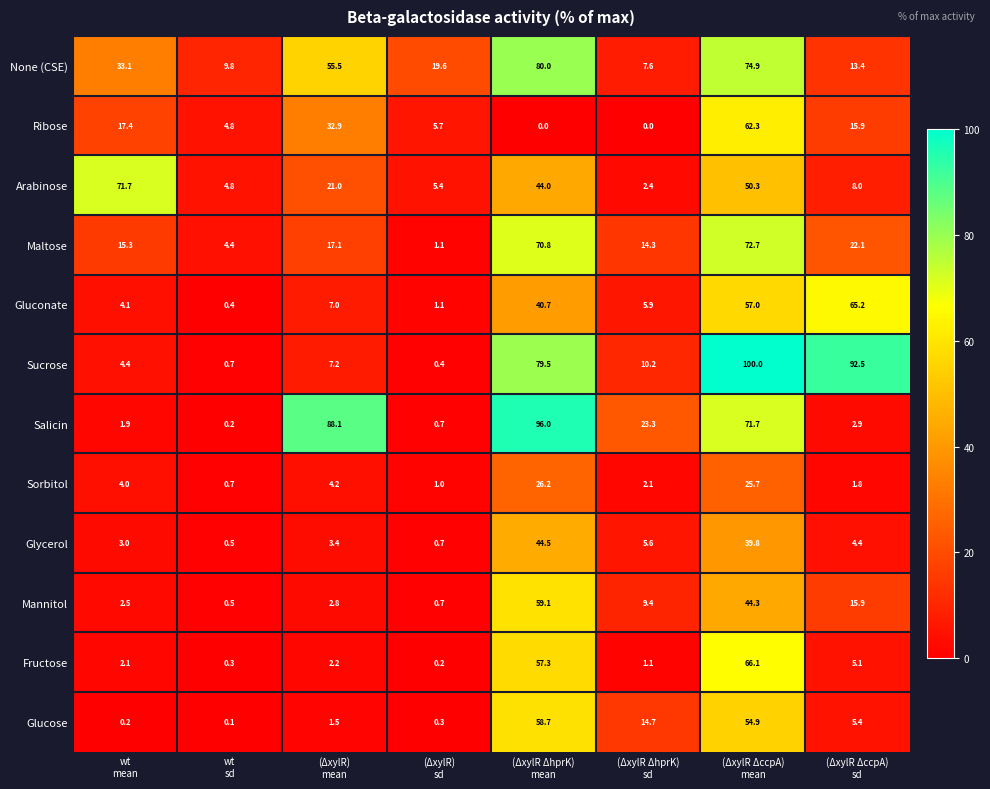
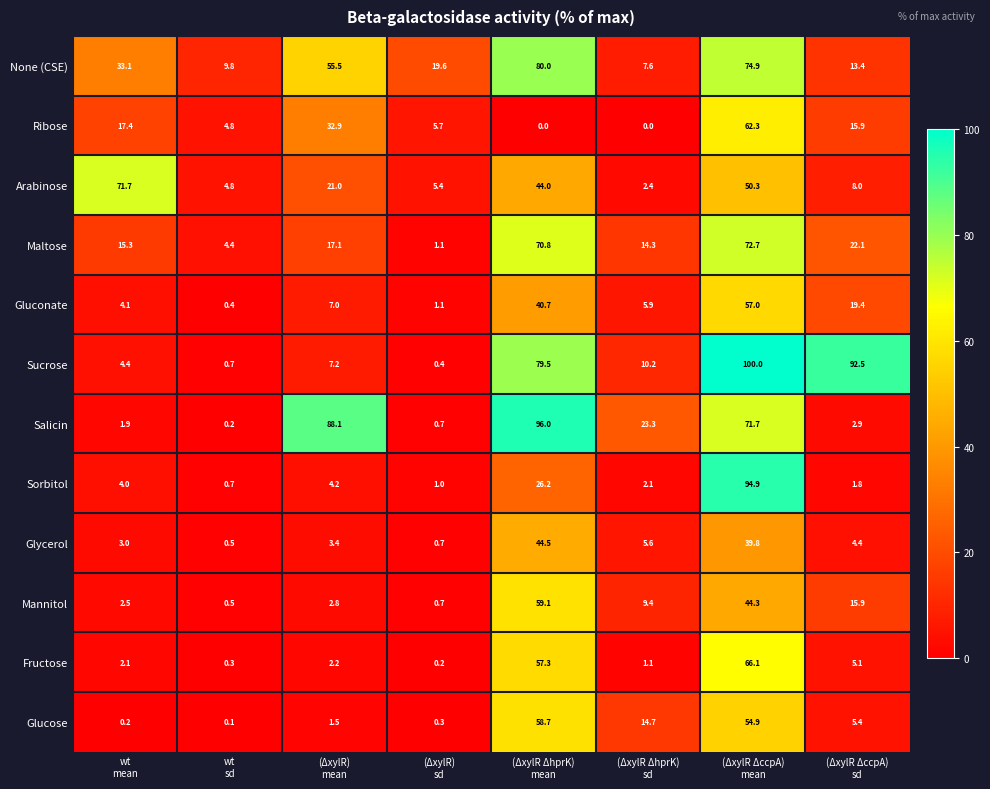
Gluconate, (ΔxylR ΔccpA) sd: 65.2 -> 19.4
Sorbitol, (ΔxylR ΔccpA) mean: 25.7 -> 94.9
